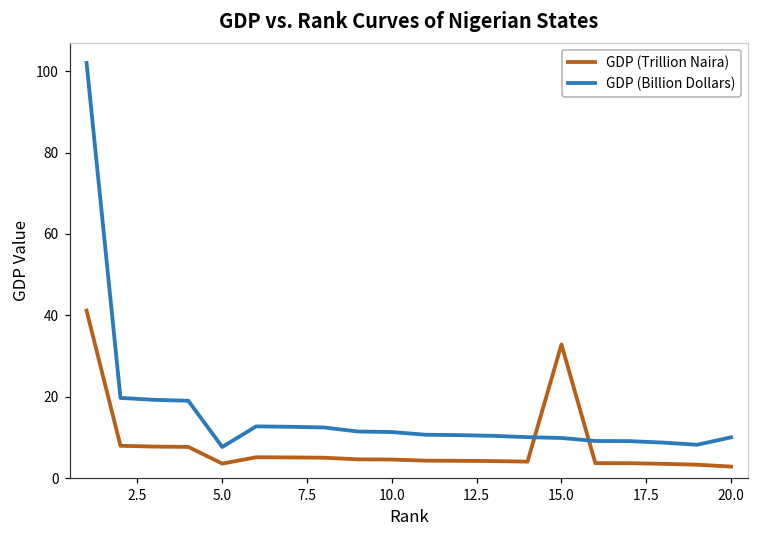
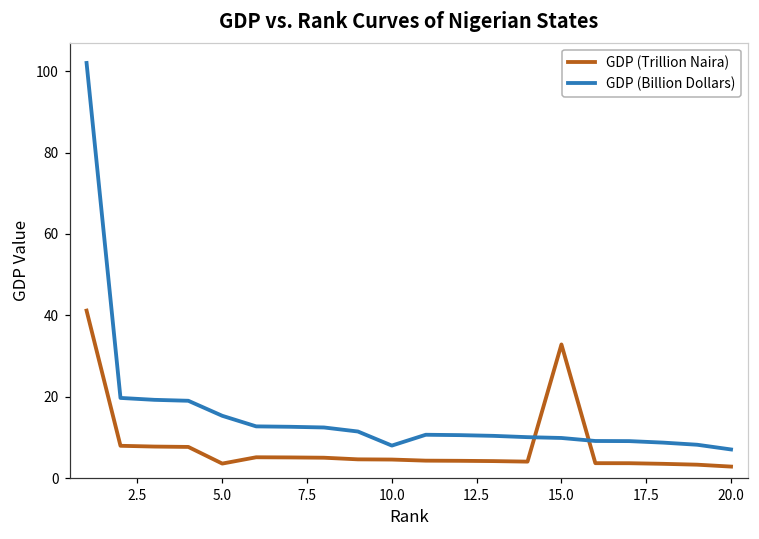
GDP (Billion Dollars), 5.0: 8 -> 15
GDP (Billion Dollars), 10.0: 11 -> 8
GDP (Billion Dollars), 20.0: 10 -> 7
